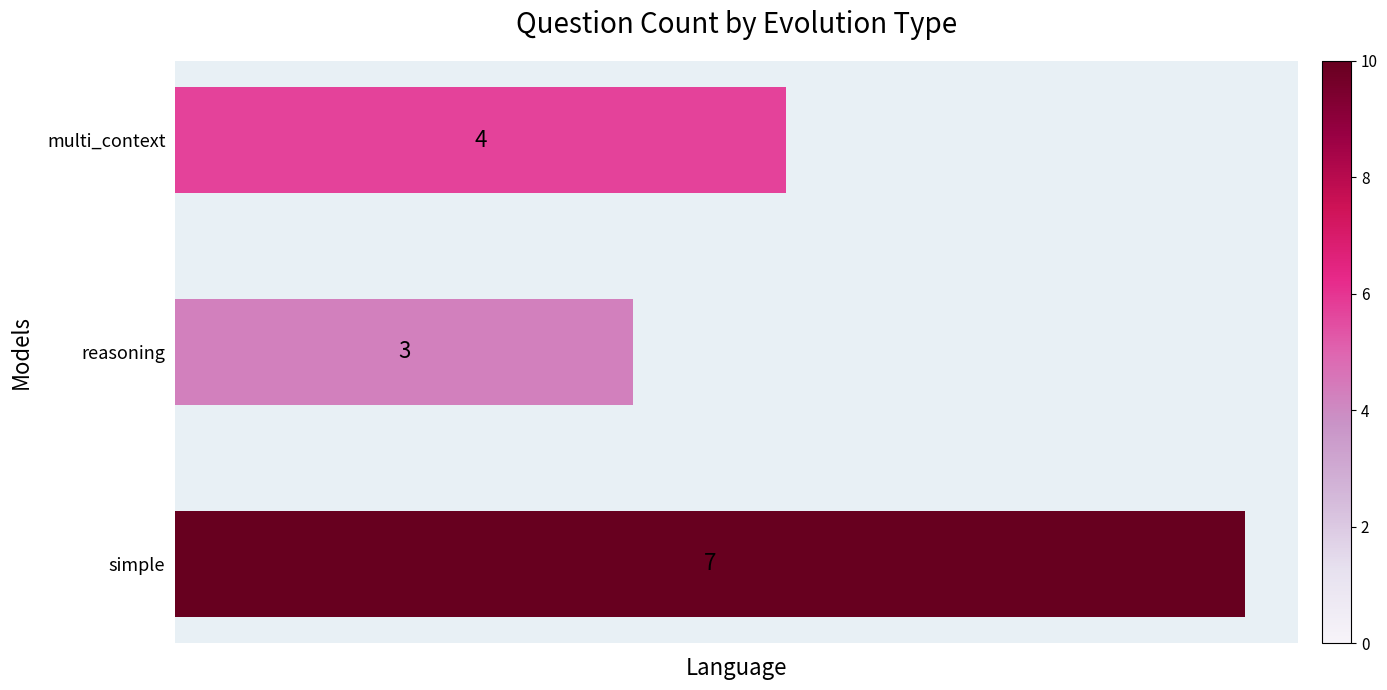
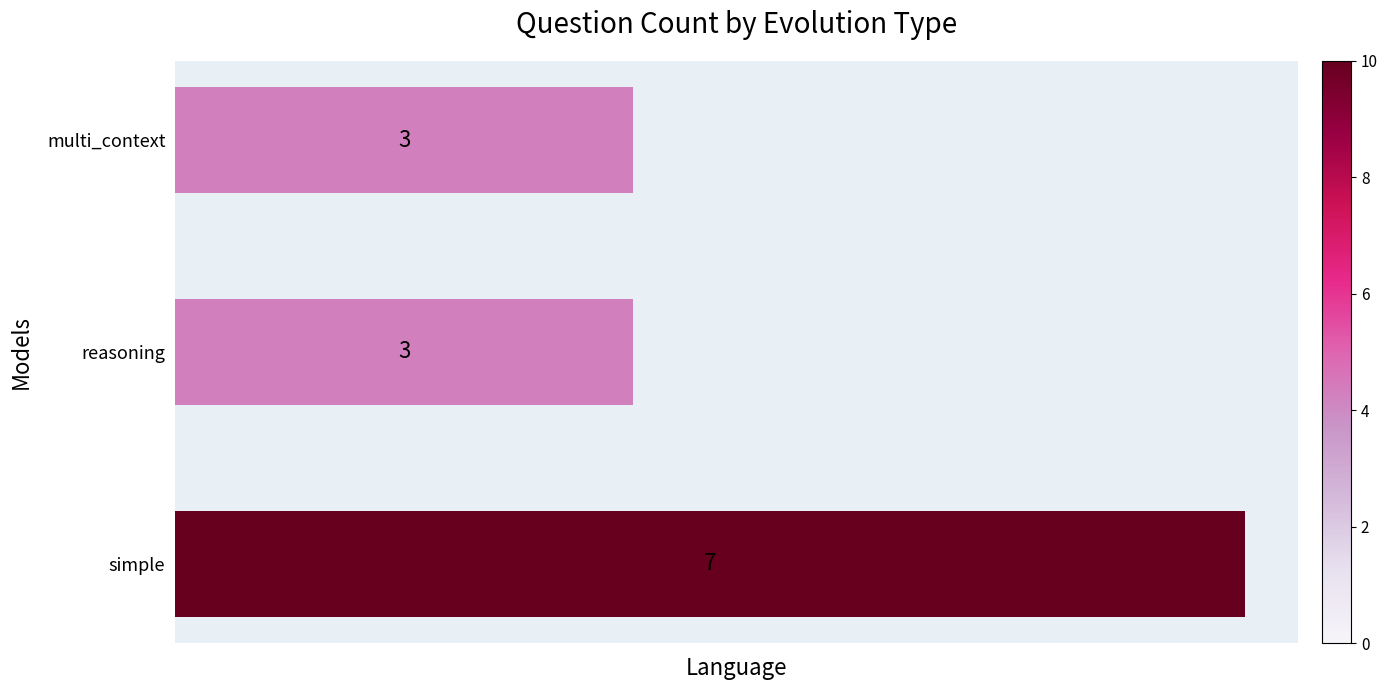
multi_context: 4 -> 3
